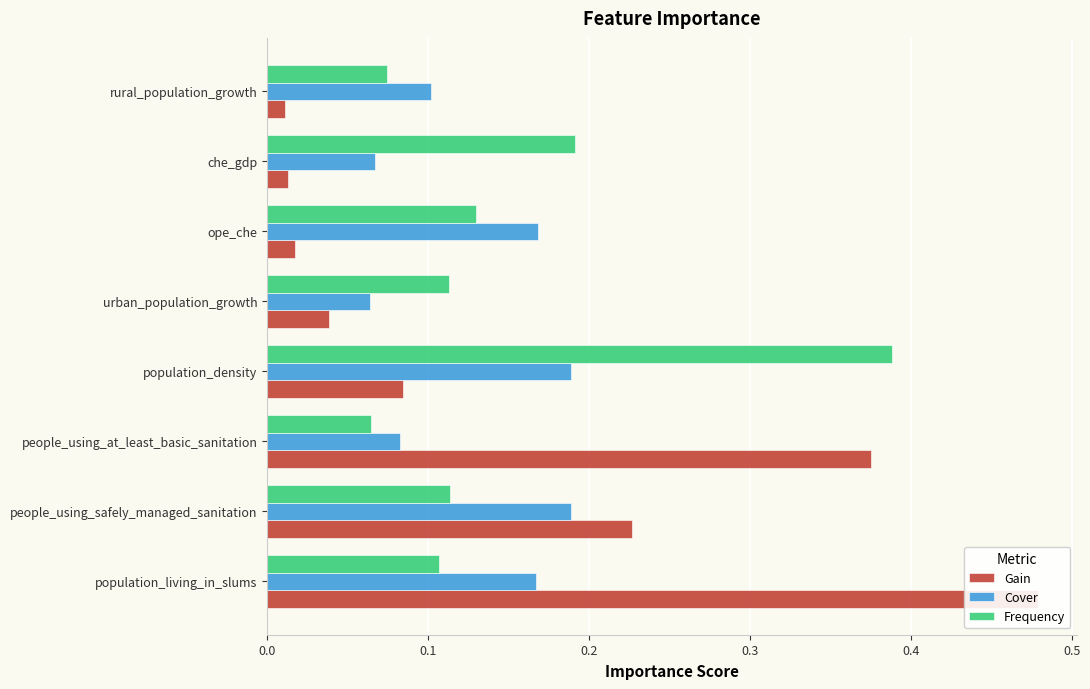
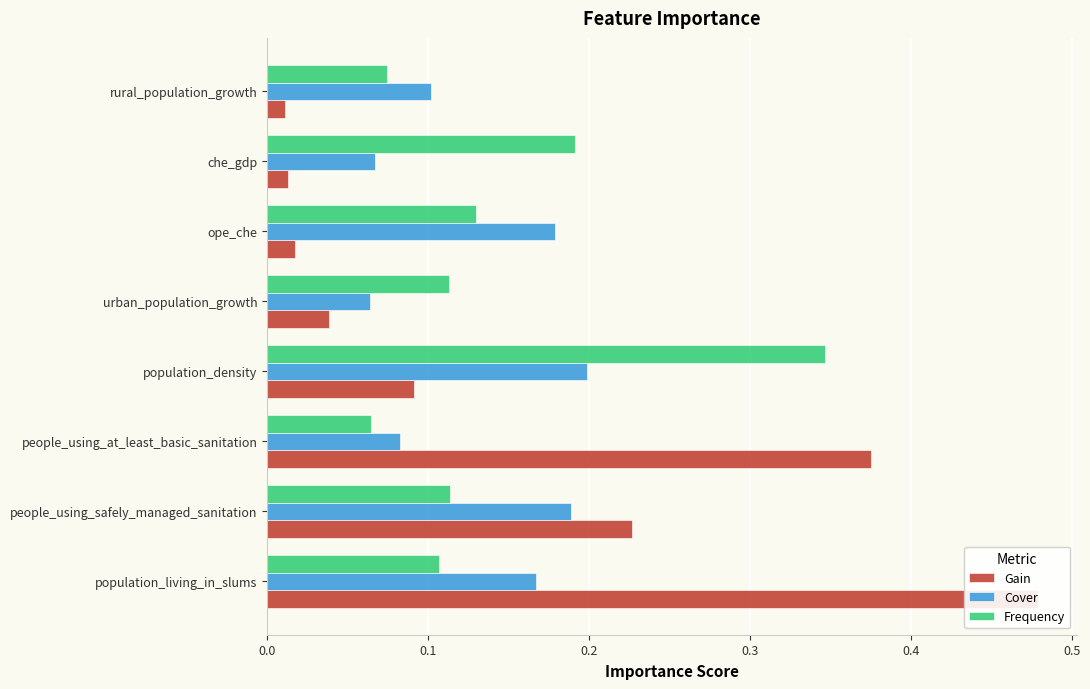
Cover, ope_che: 0.168 -> 0.179
Frequency, population_density: 0.389 -> 0.347
Cover, population_density: 0.189 -> 0.199
Gain, population_density: 0.084 -> 0.091
